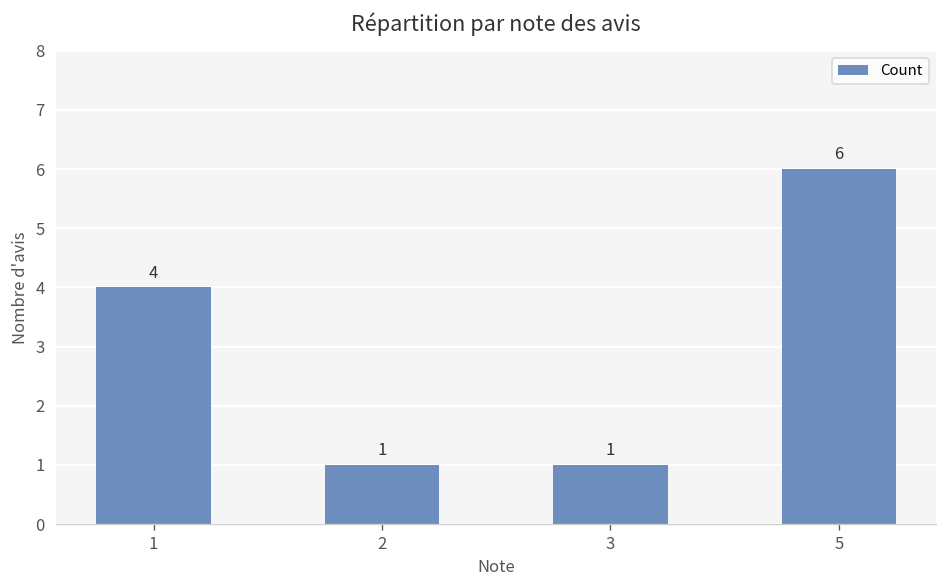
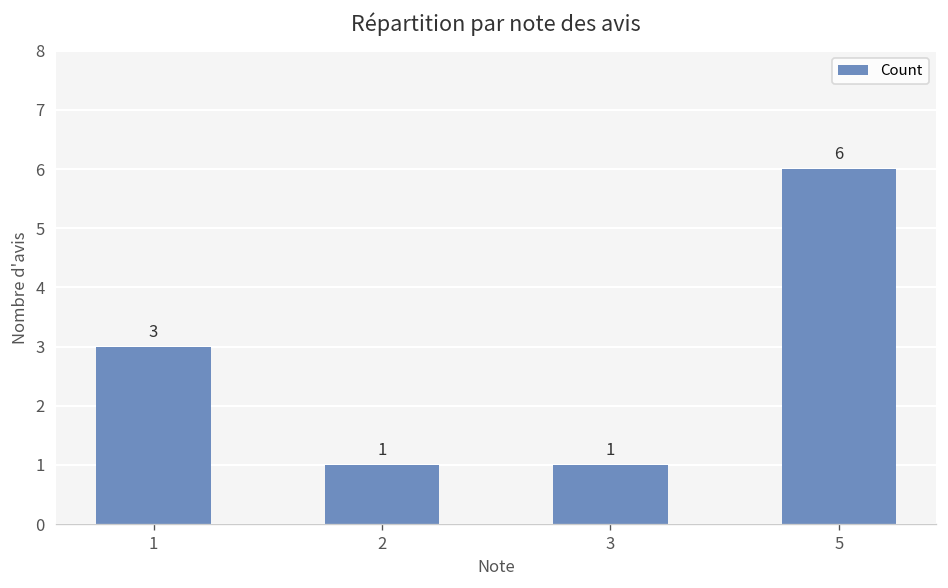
1: 4 -> 3
